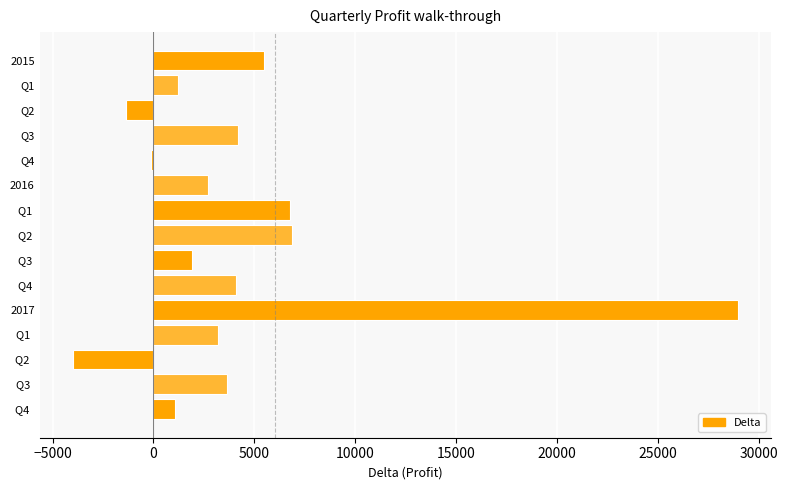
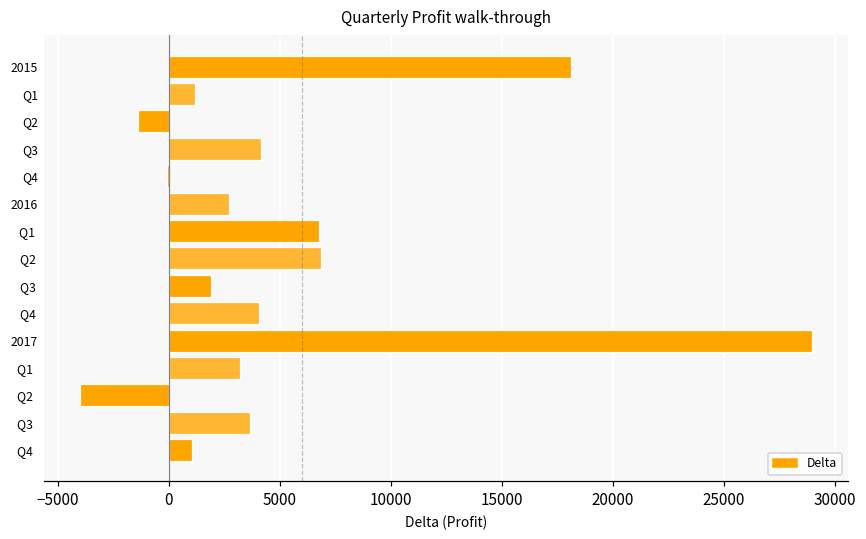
2015: 5500 -> 18100
